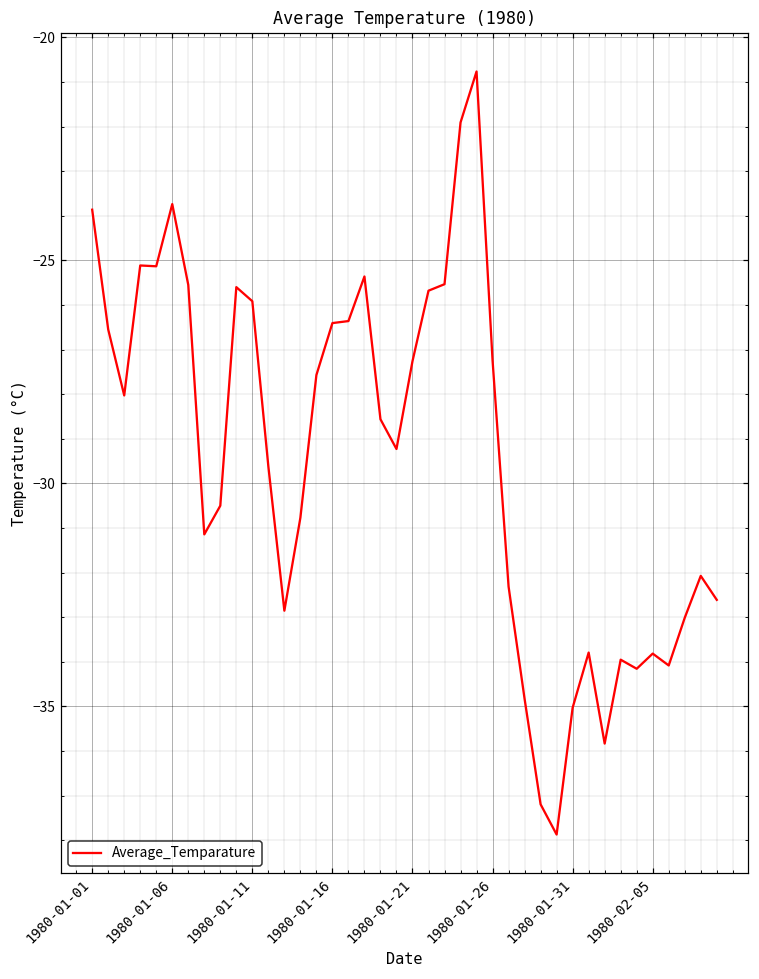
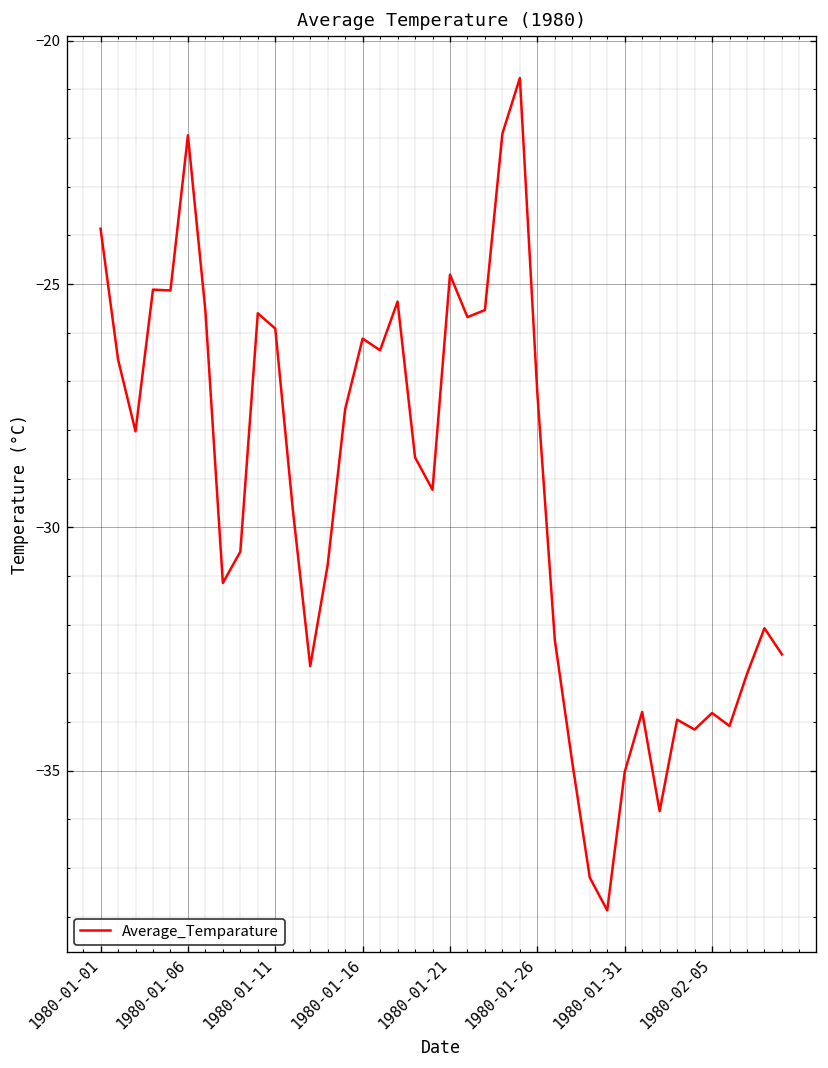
1980-01-06: -23.7 -> -21.9
1980-01-16: -26.4 -> -26.1
1980-01-21: -27.3 -> -24.8
